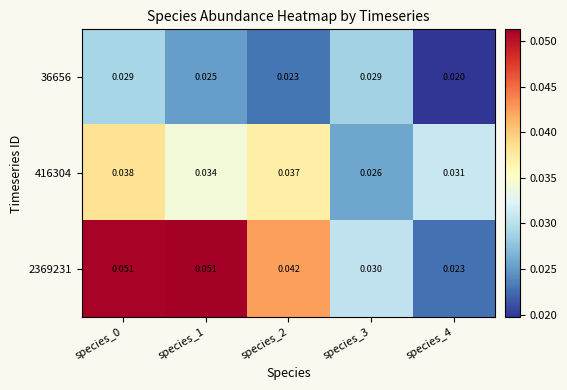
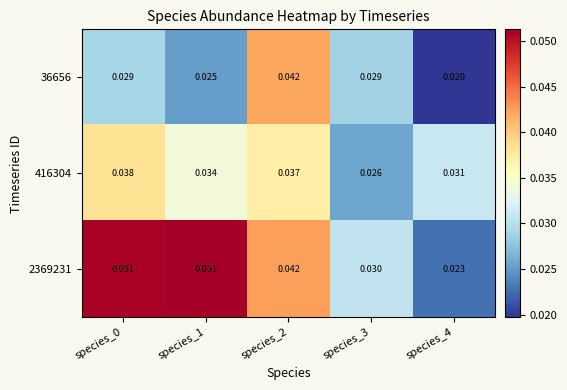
36656, species_2: 0.023 -> 0.042
